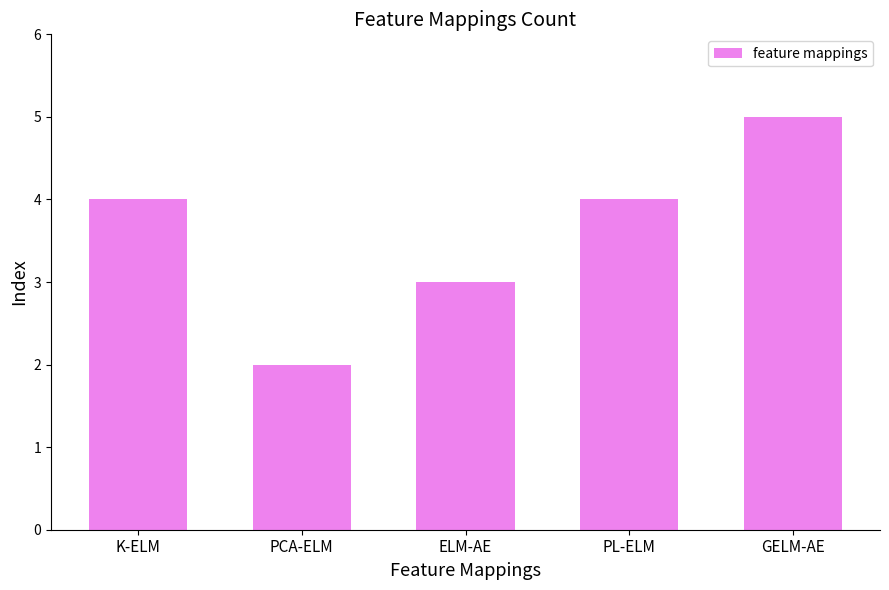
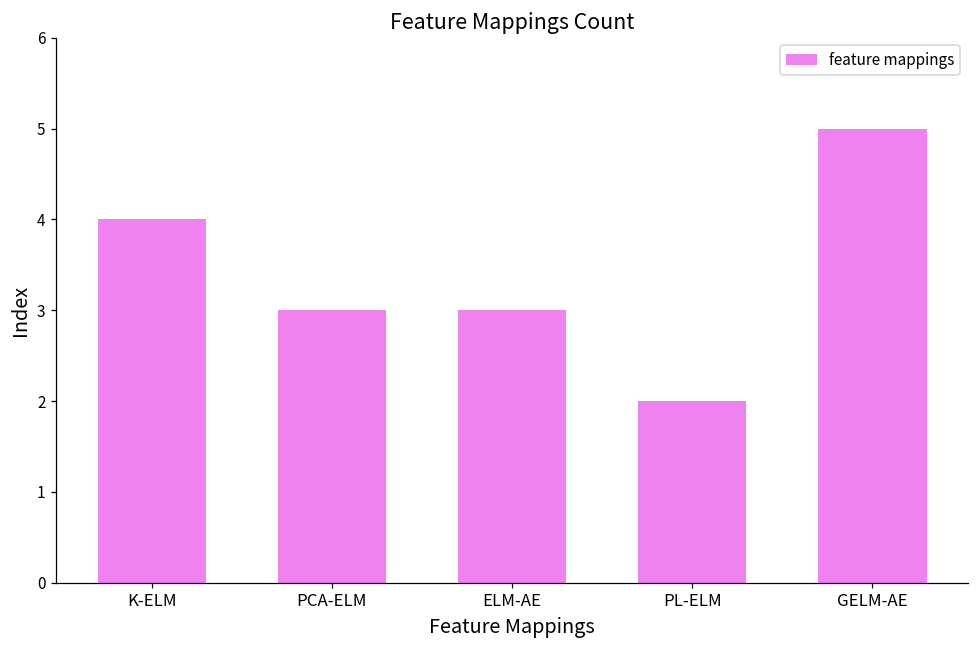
PCA-ELM: 2 -> 3
PL-ELM: 4 -> 2
